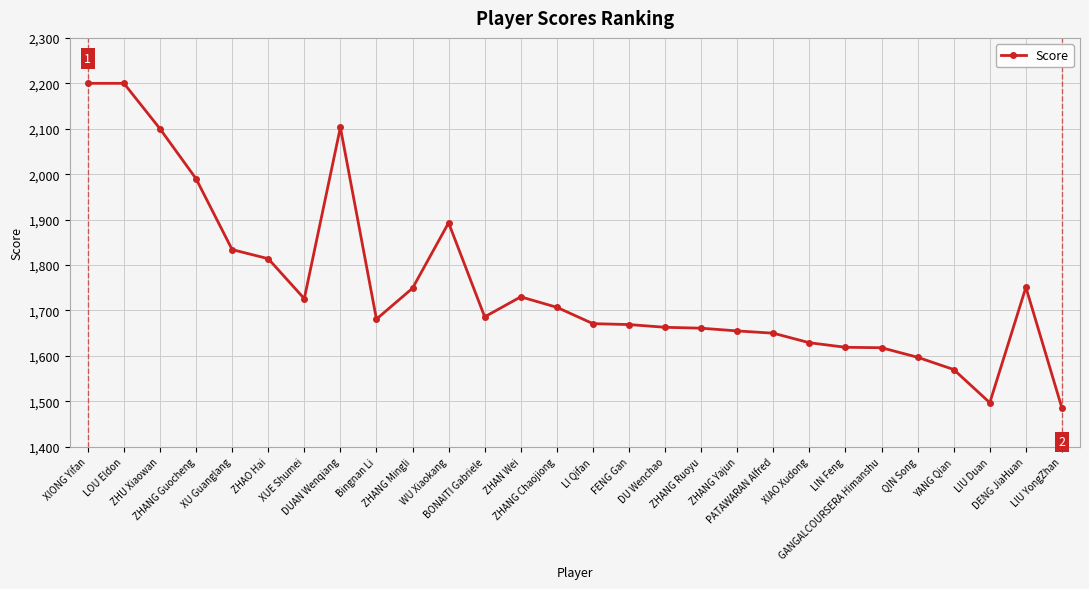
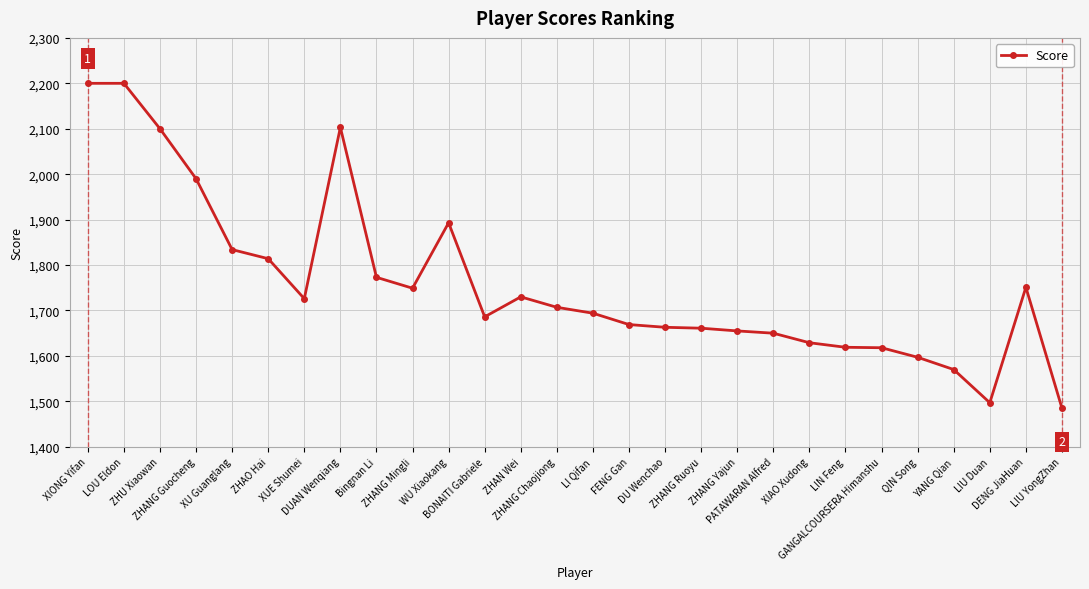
Bingnan Li: 1,680 -> 1,770
LI Qifan: 1,670 -> 1,690
